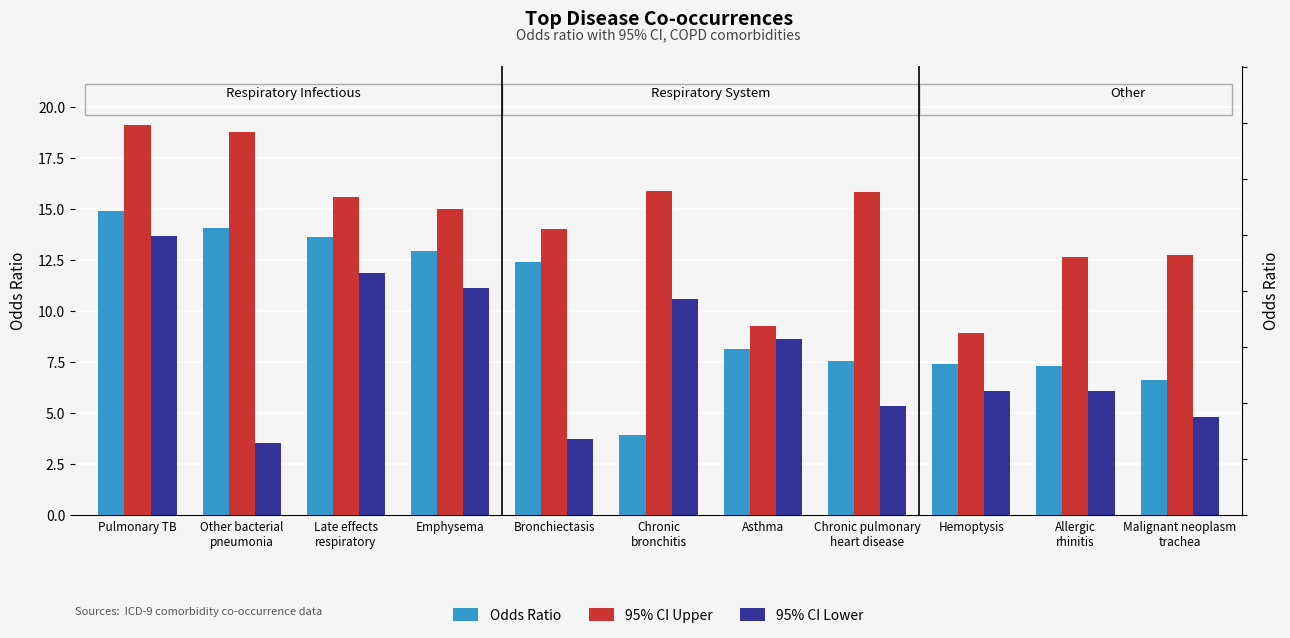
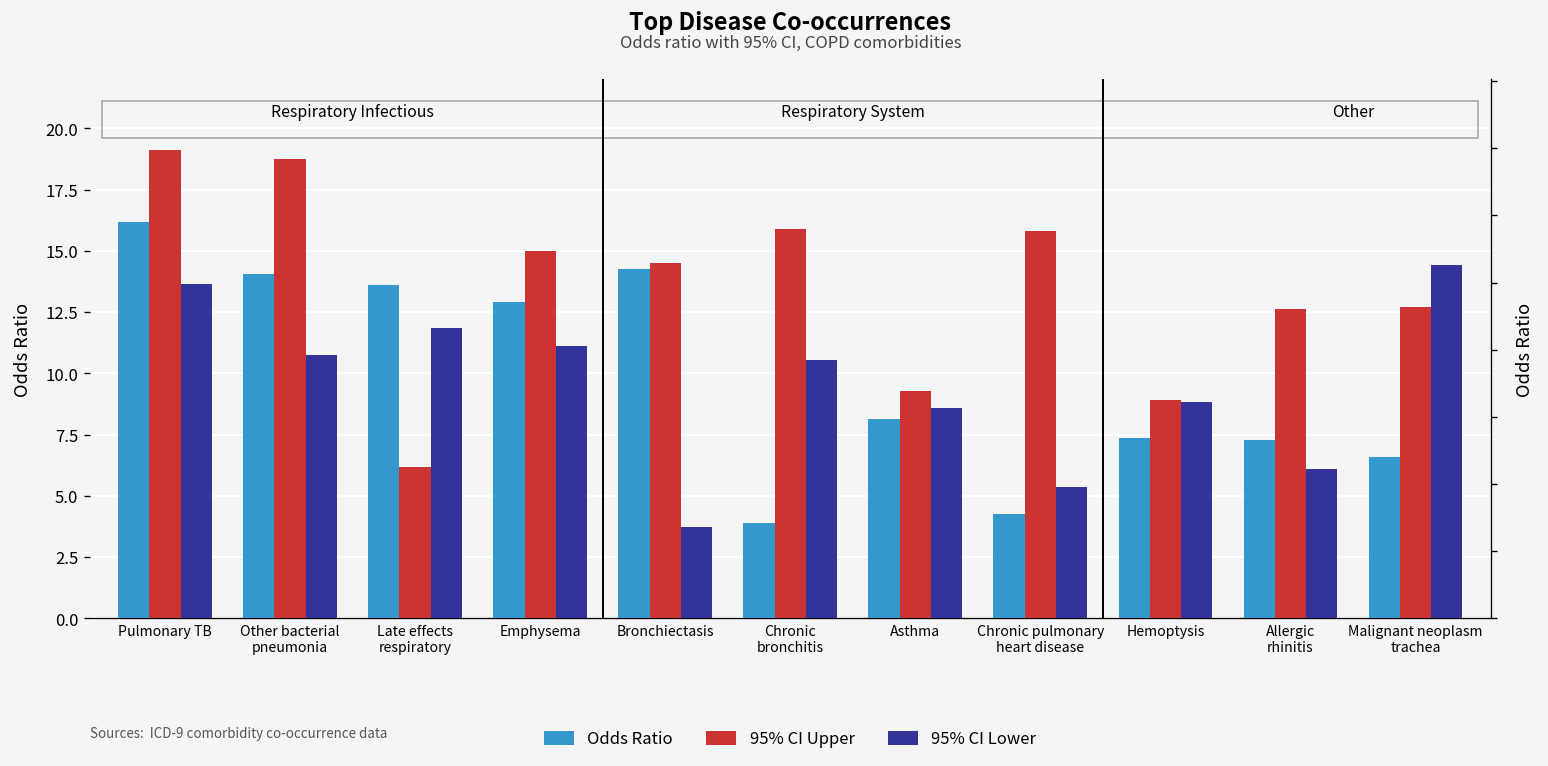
Odds Ratio, Pulmonary TB: 14.9 -> 16.2
95% CI Lower, Other bacterial pneumonia: 3.5 -> 10.8
95% CI Upper, Late effects respiratory: 15.6 -> 6.2
Odds Ratio, Bronchiectasis: 12.4 -> 14.3
95% CI Upper, Bronchiectasis: 14.0 -> 14.5
Odds Ratio, Chronic pulmonary heart disease: 7.6 -> 4.3
95% CI Lower, Hemoptysis: 6.1 -> 8.8
95% CI Lower, Malignant neoplasm trachea: 4.8 -> 14.4
